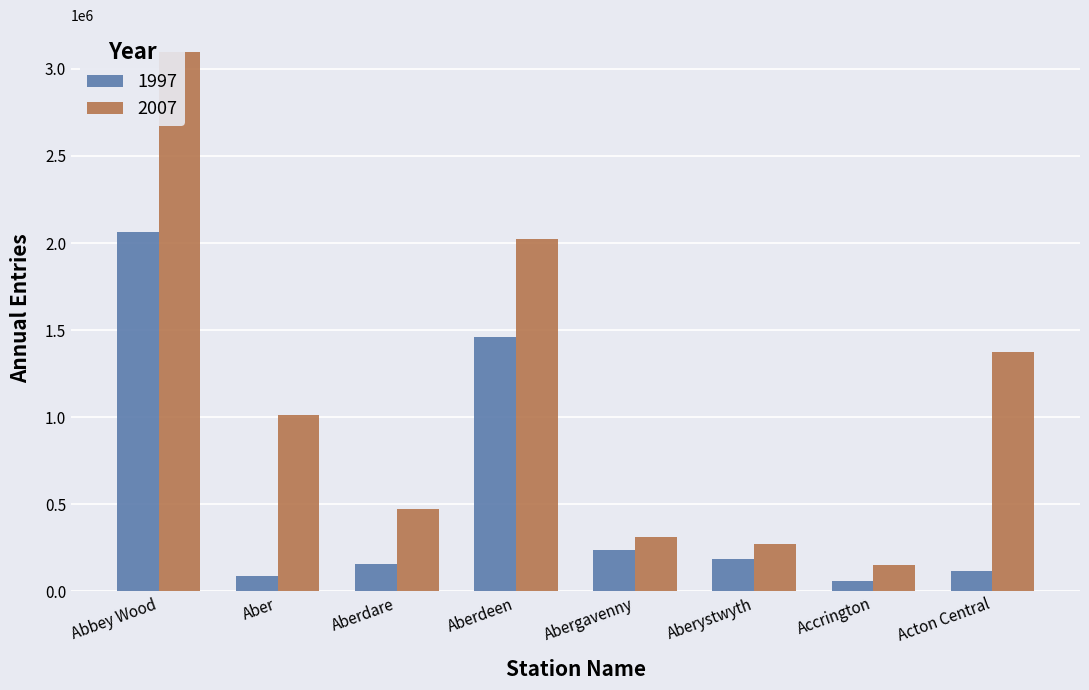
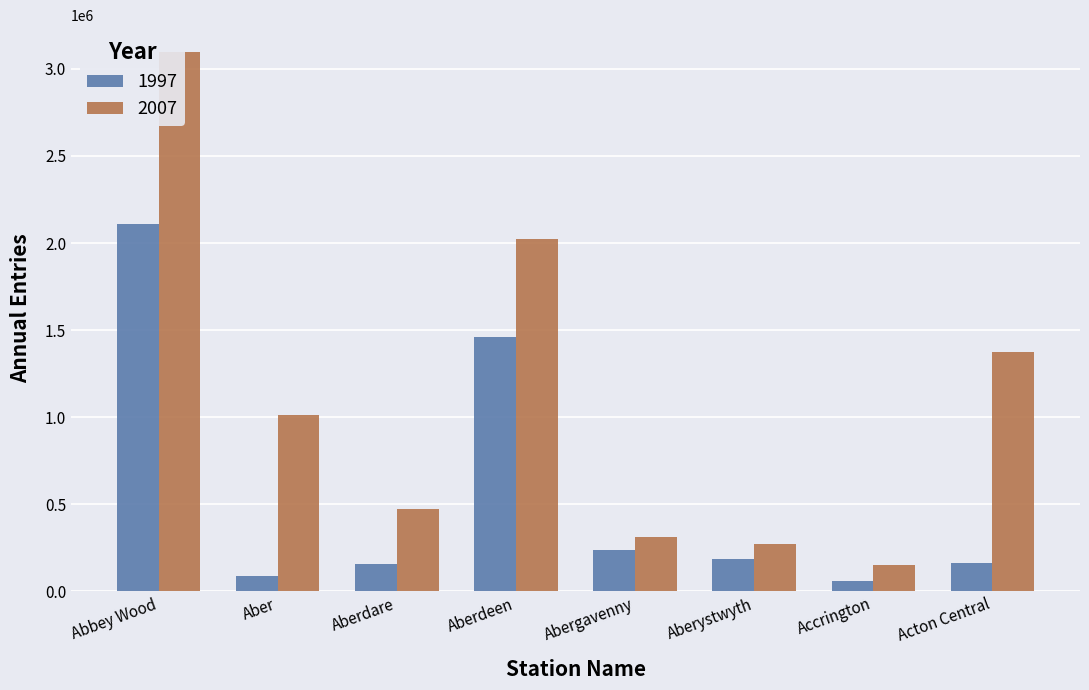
1997, Abbey Wood: 2060000 -> 2110000
1997, Acton Central: 110000 -> 160000
